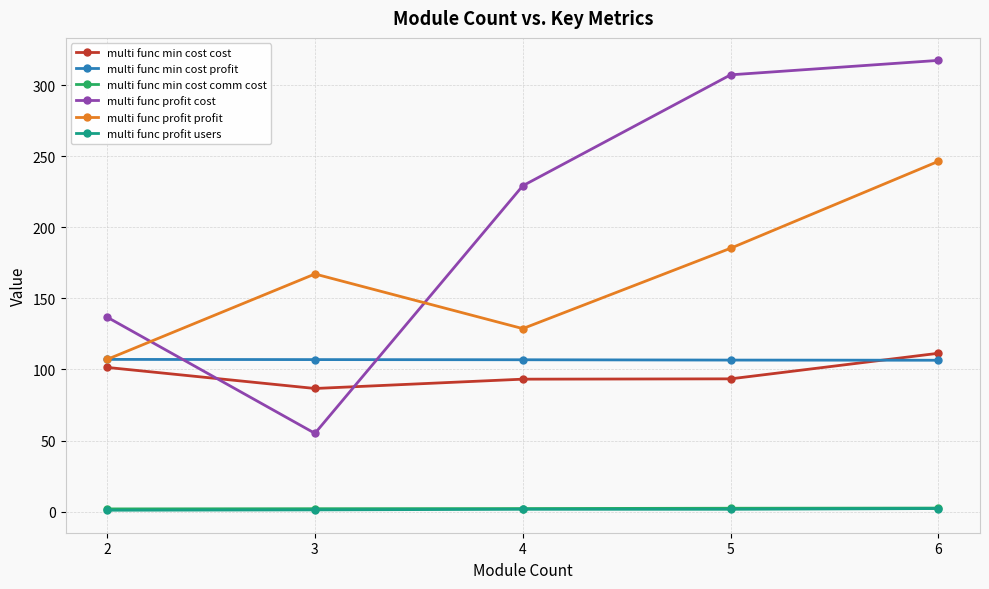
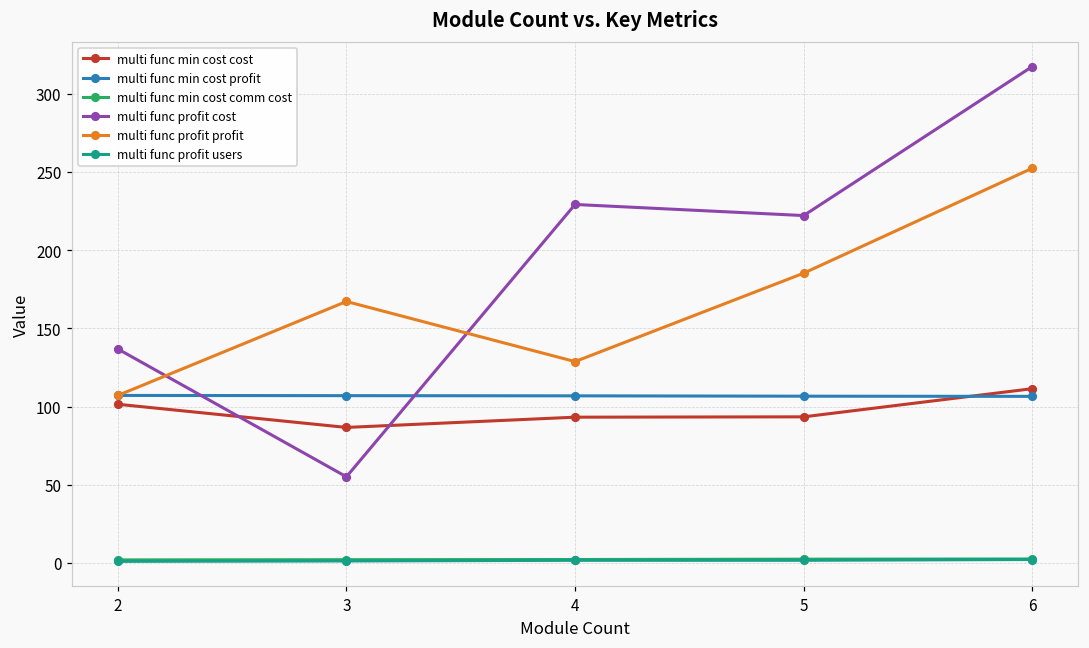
multi func profit cost, 5: 307 -> 222
multi func profit profit, 6: 246 -> 252
